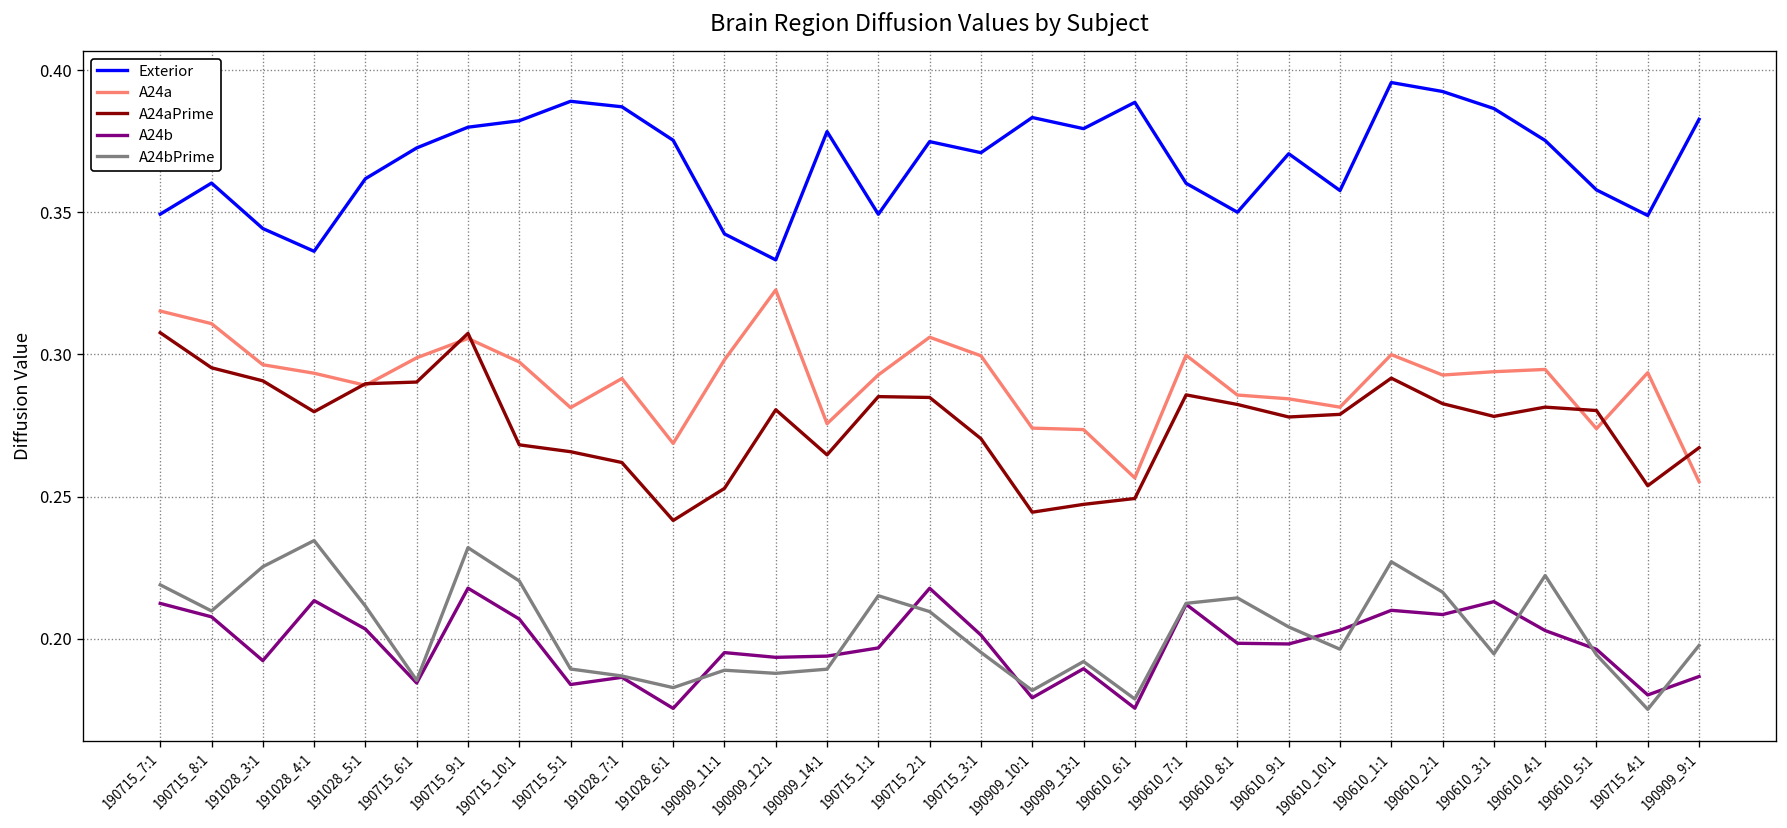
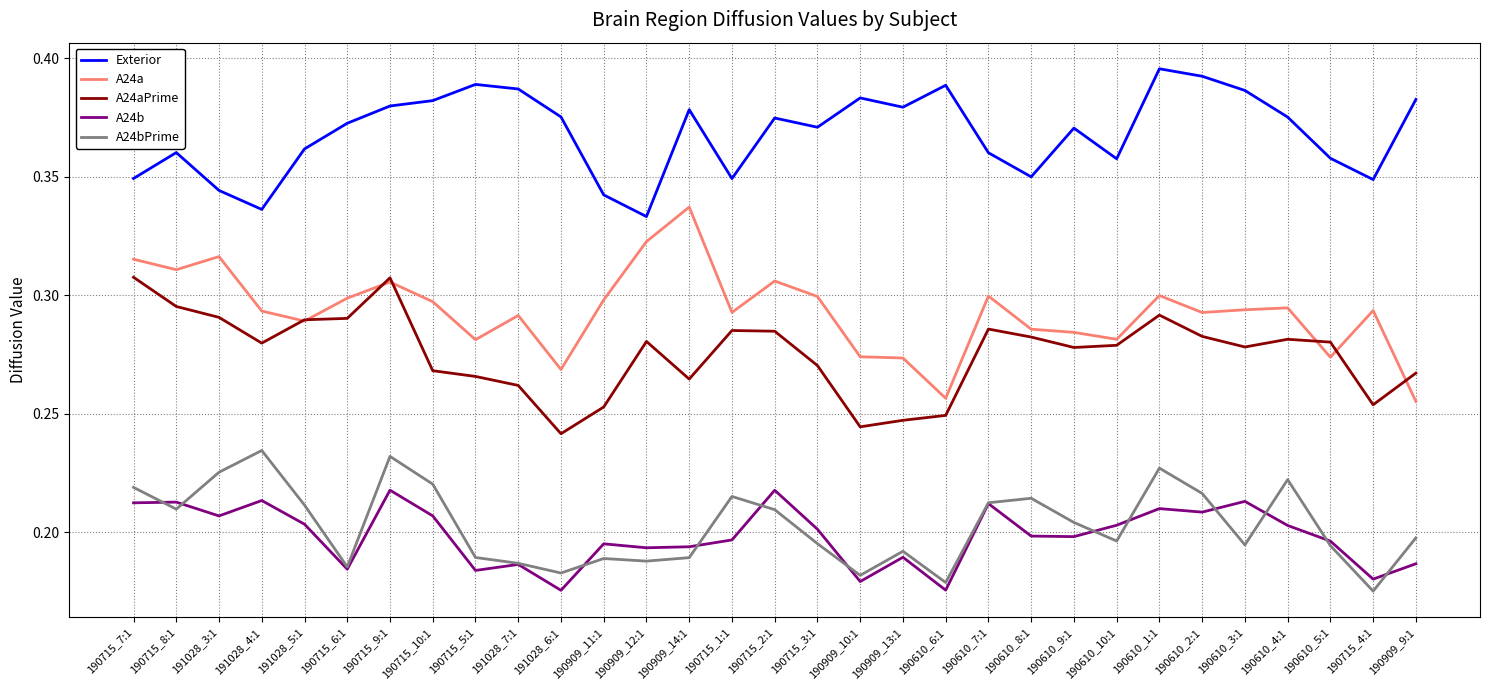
A24b, 190715_8:1: 0.208 -> 0.213
A24a, 191028_3:1: 0.296 -> 0.316
A24b, 191028_3:1: 0.192 -> 0.207
A24a, 190909_14:1: 0.276 -> 0.337
